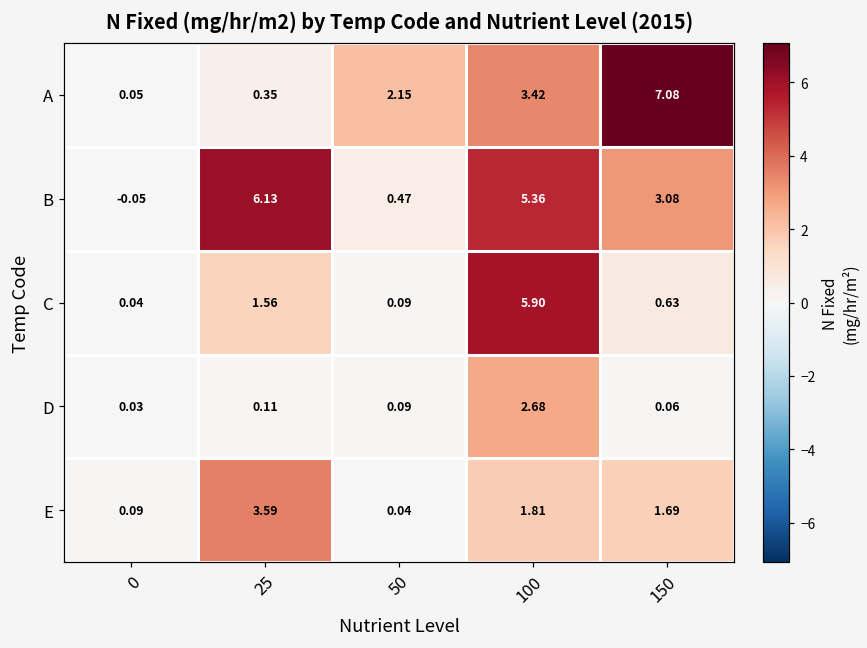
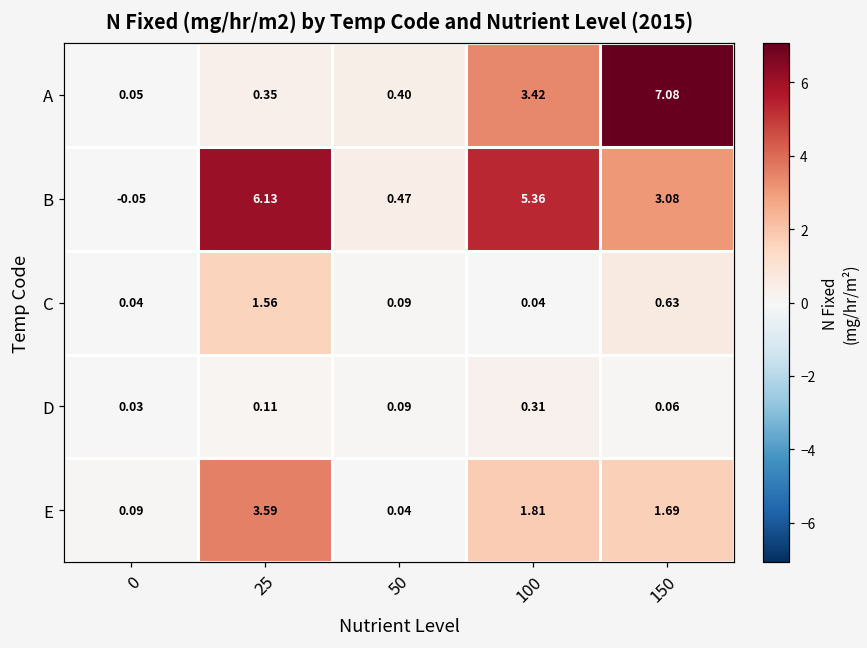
A, 50: 2.15 -> 0.40
C, 100: 5.90 -> 0.04
D, 100: 2.68 -> 0.31
